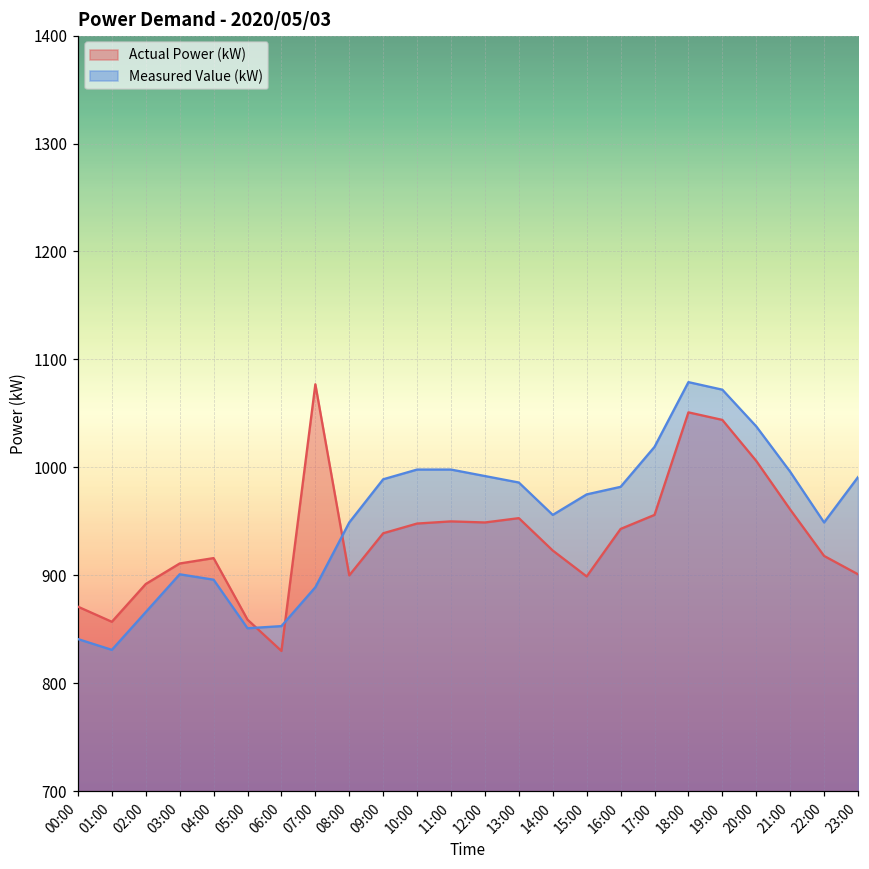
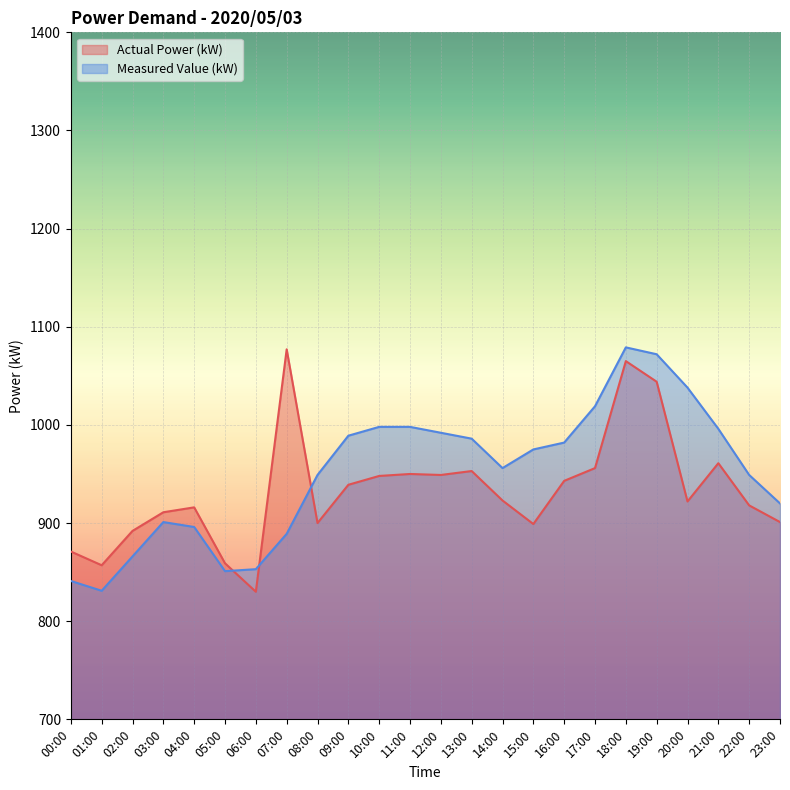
Actual Power (kW), 18:00: 1050 -> 1070
Actual Power (kW), 20:00: 1010 -> 920
Measured Value (kW), 23:00: 990 -> 920
